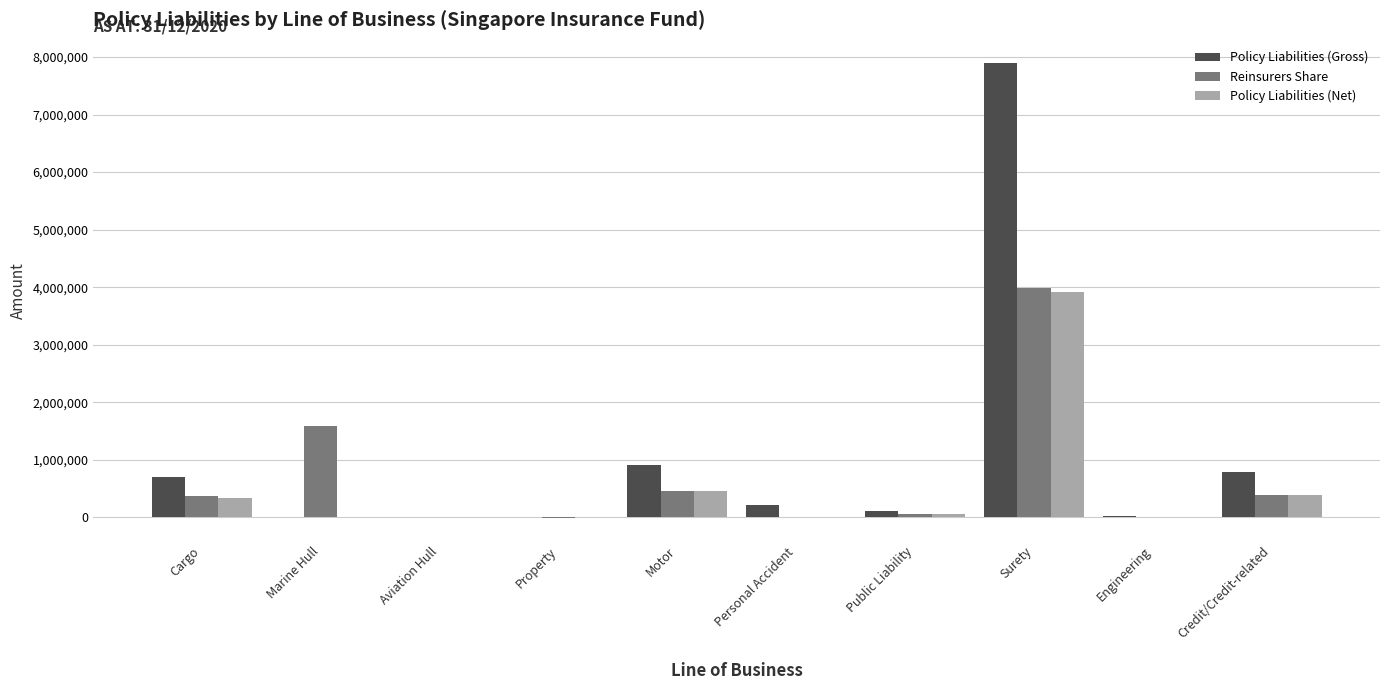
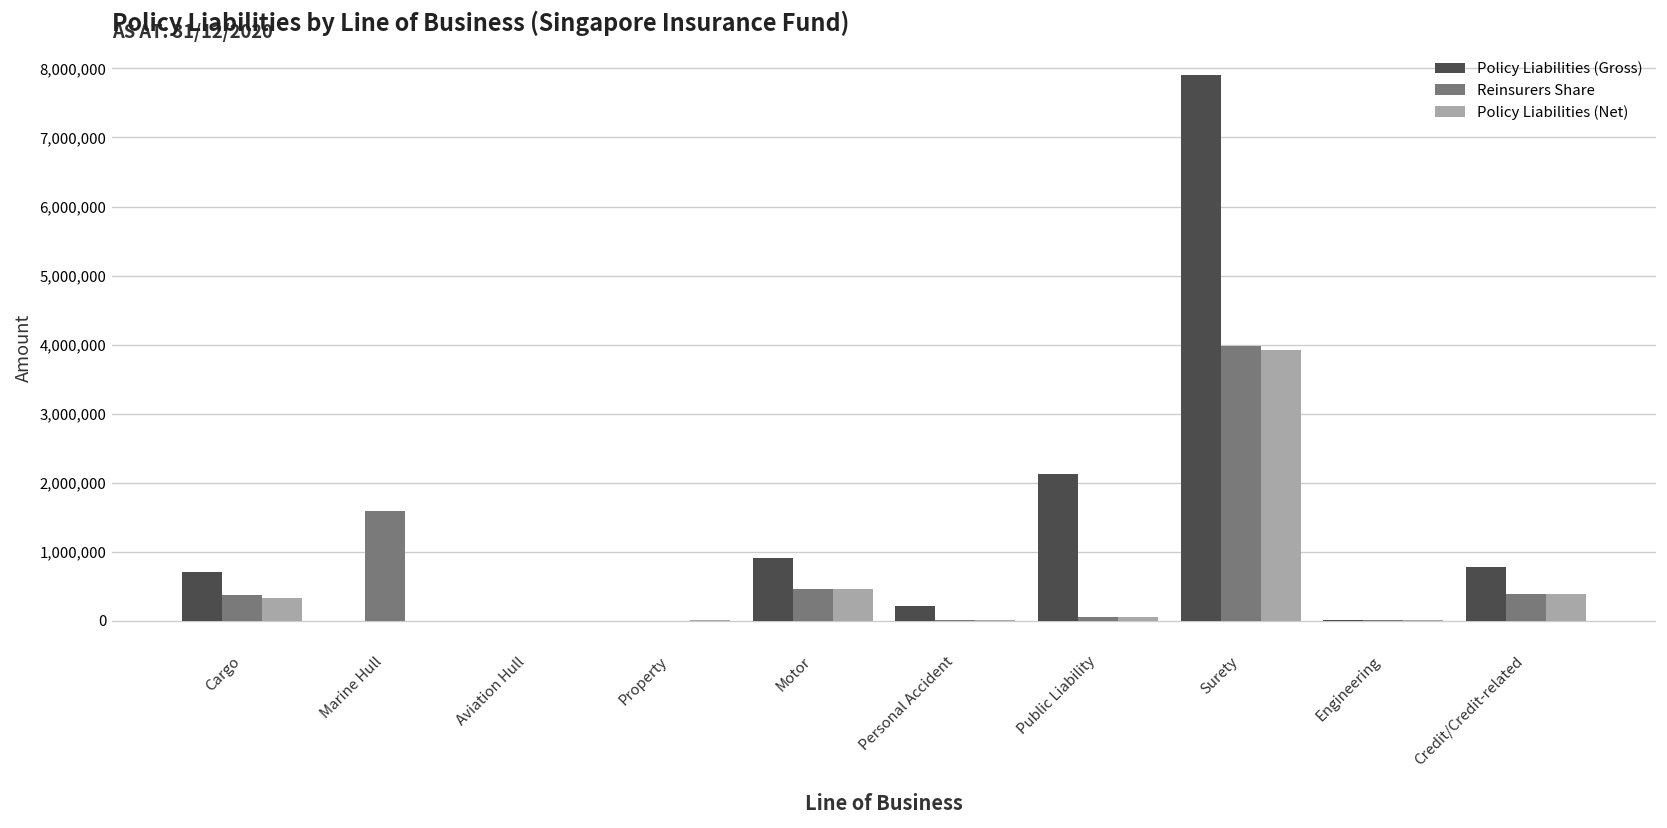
Policy Liabilities (Gross), Public Liability: 100,000 -> 2,100,000
